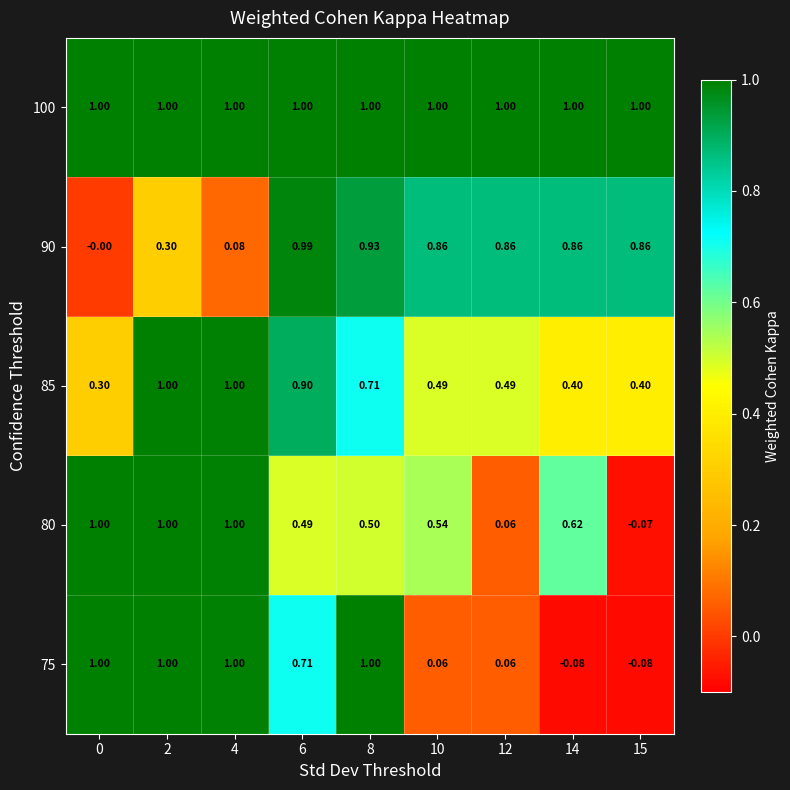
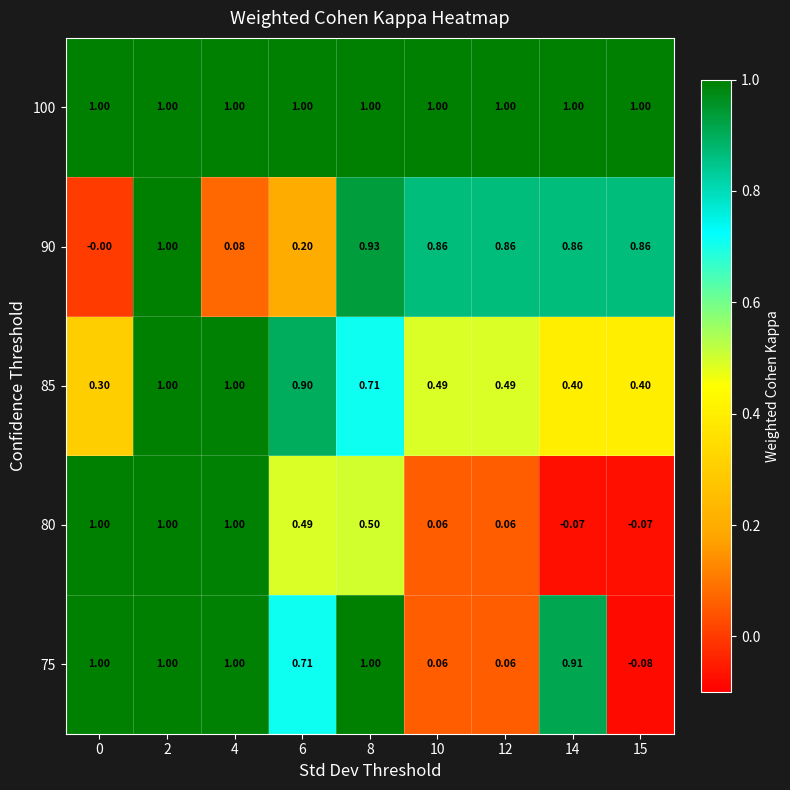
90, 2: 0.30 -> 1.00
90, 6: 0.99 -> 0.20
80, 10: 0.54 -> 0.06
80, 14: 0.62 -> -0.07
75, 14: -0.08 -> 0.91
